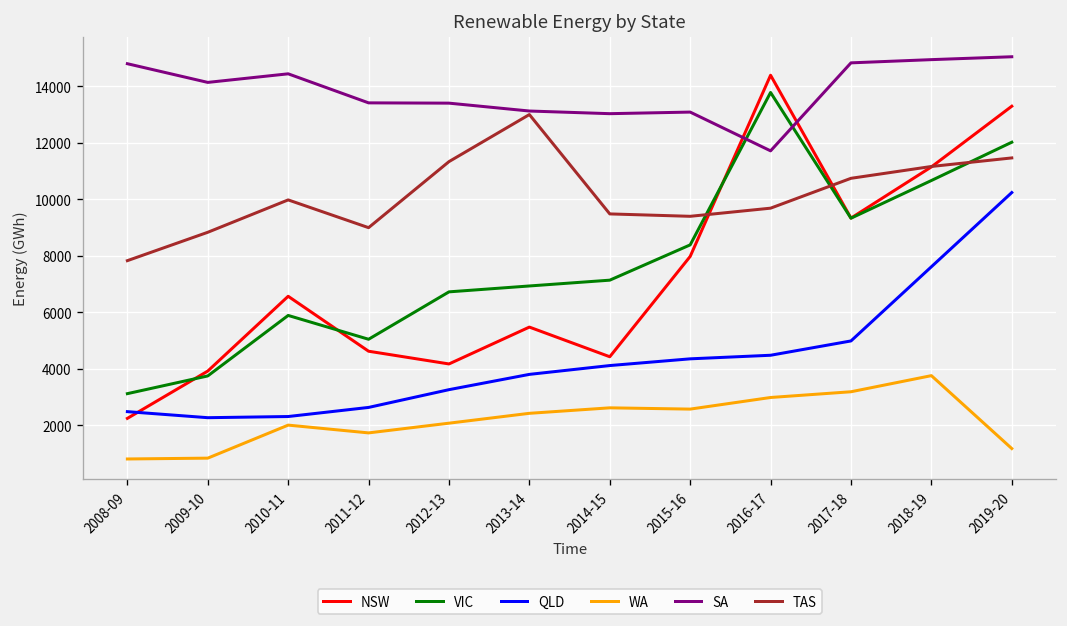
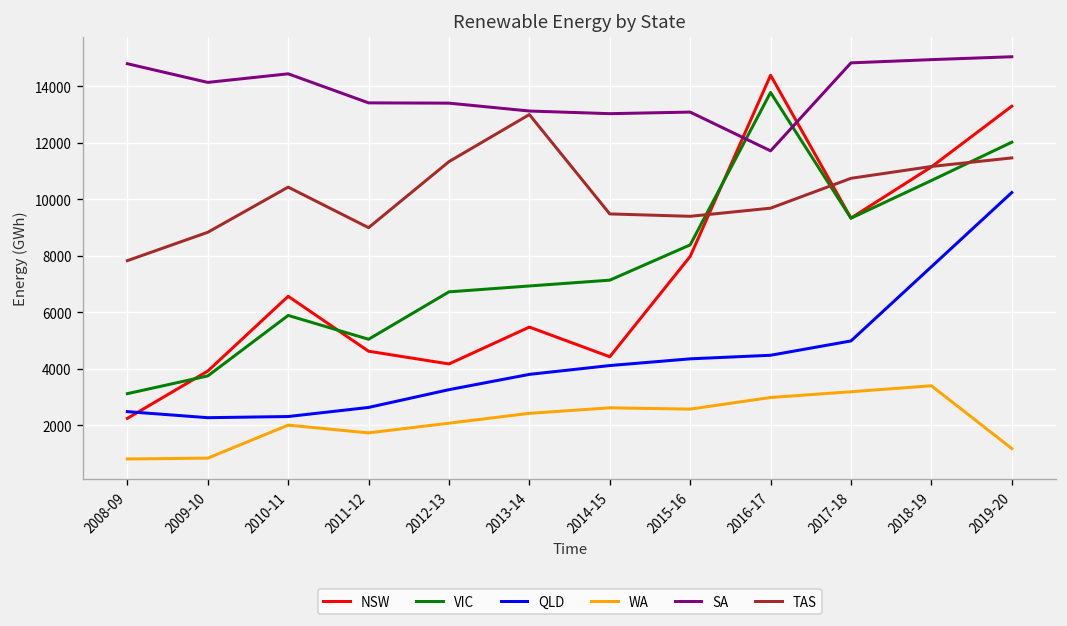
TAS, 2010-11: 10000 -> 10400
WA, 2018-19: 3800 -> 3400
